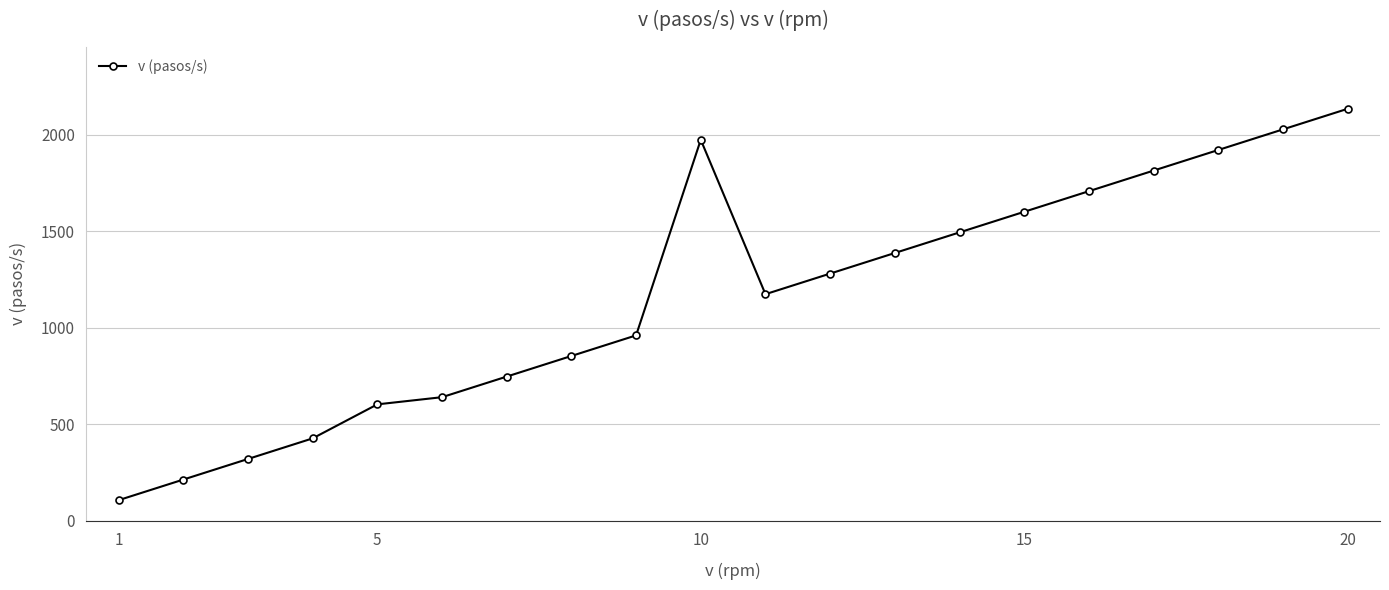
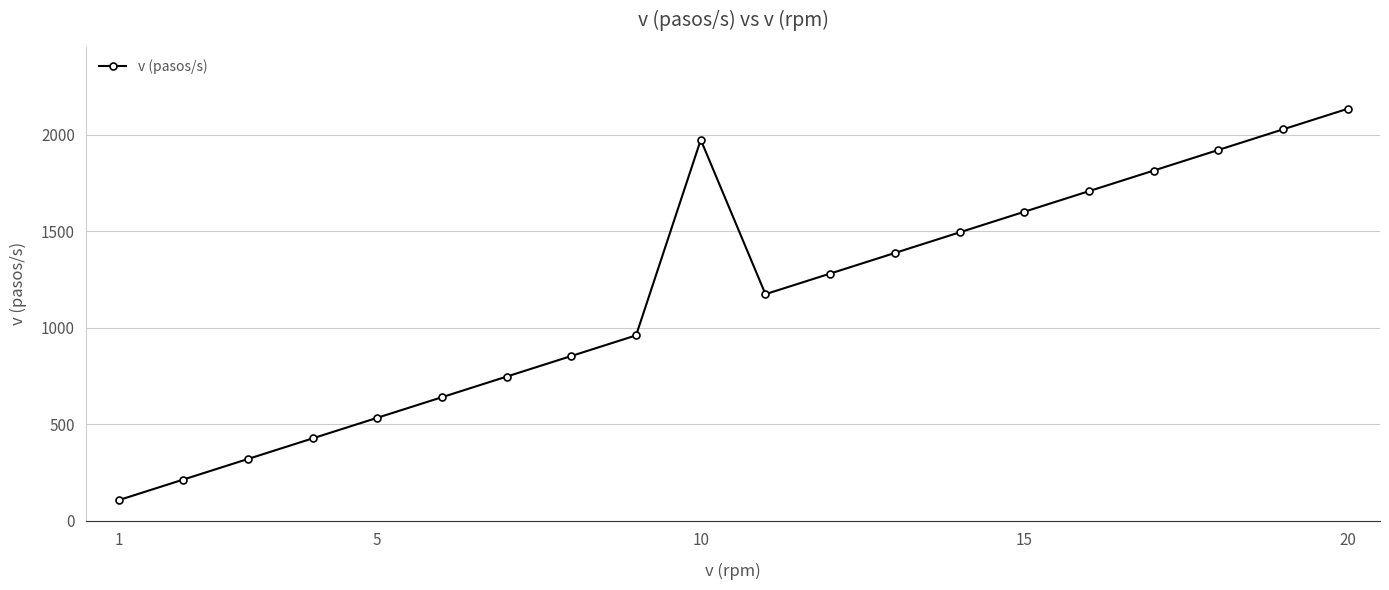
5: 600 -> 530
